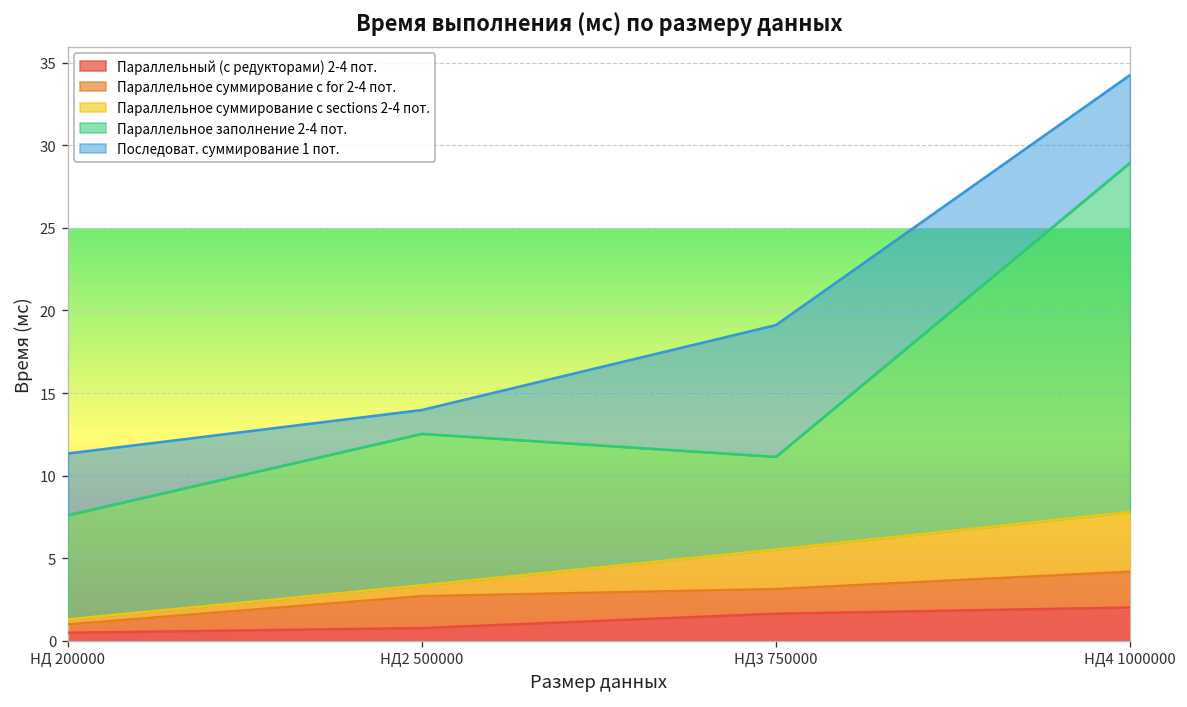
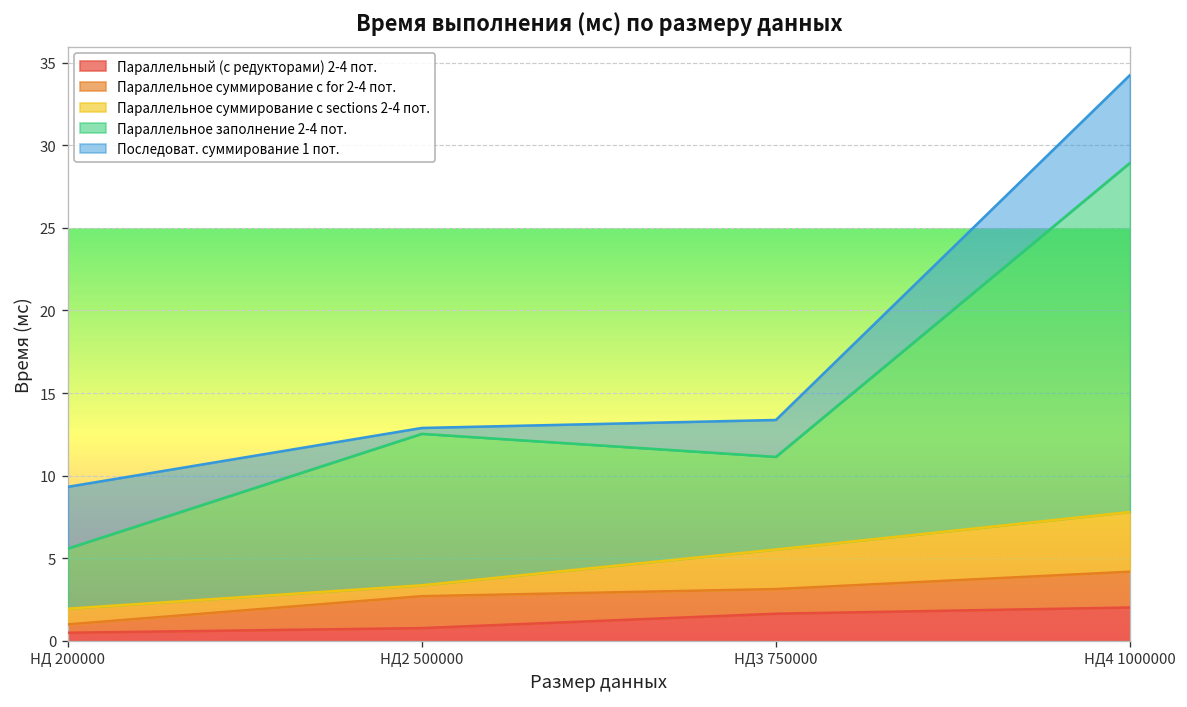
Параллельное суммирование с sections 2-4 пот., НД 200000: 0.3 -> 1.0
Параллельное заполнение 2-4 пот., НД 200000: 6.3 -> 3.6
Последоват. суммирование 1 пот., НД2 500000: 1.4 -> 0.4
Последоват. суммирование 1 пот., НД3 750000: 8.0 -> 2.2
